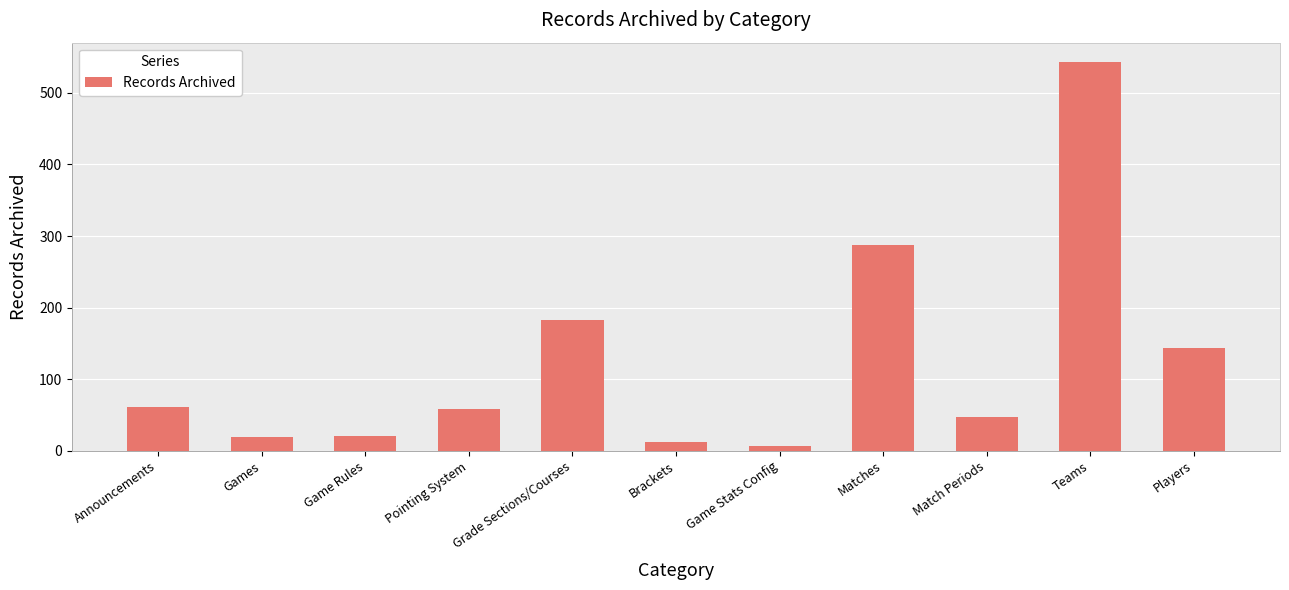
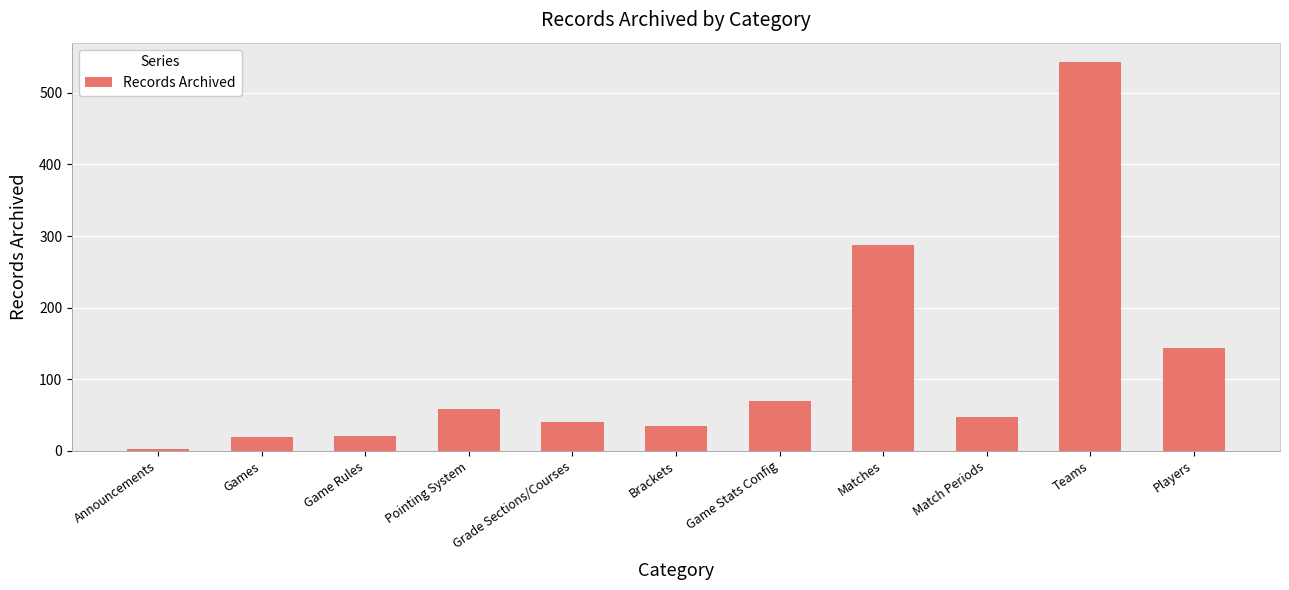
Announcements: 60 -> 0
Grade Sections/Courses: 180 -> 40
Brackets: 10 -> 30
Game Stats Config: 10 -> 70
